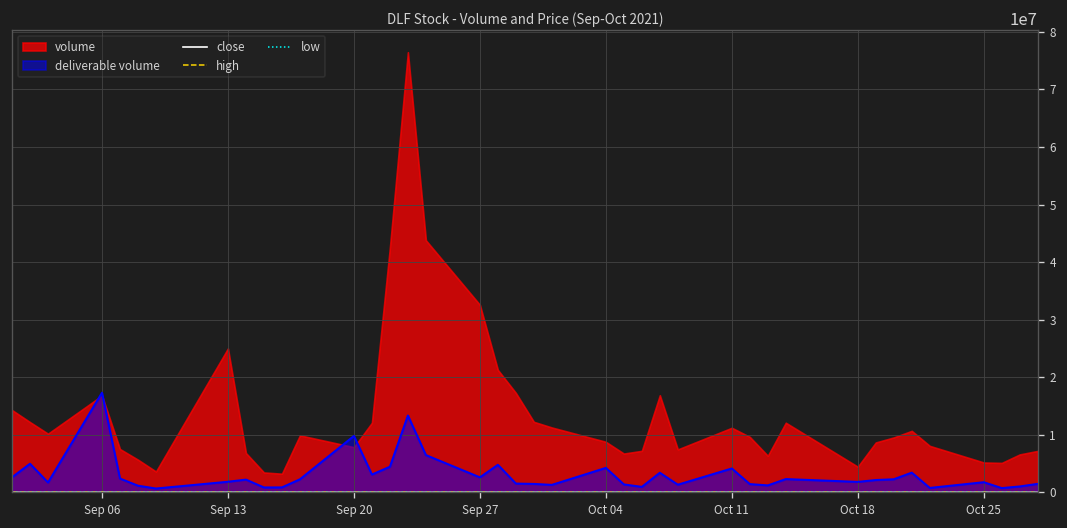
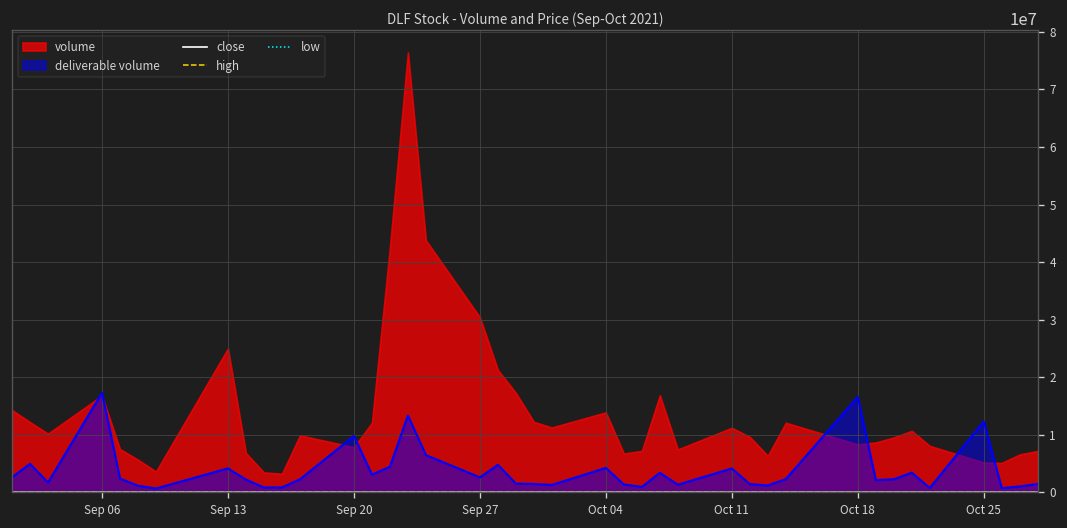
deliverable volume, Sep 13: 2000000 -> 4000000
volume, Sep 27: 33000000 -> 30000000
volume, Oct 04: 9000000 -> 14000000
volume, Oct 18: 4000000 -> 8000000
deliverable volume, Oct 18: 2000000 -> 17000000
deliverable volume, Oct 25: 2000000 -> 12000000
